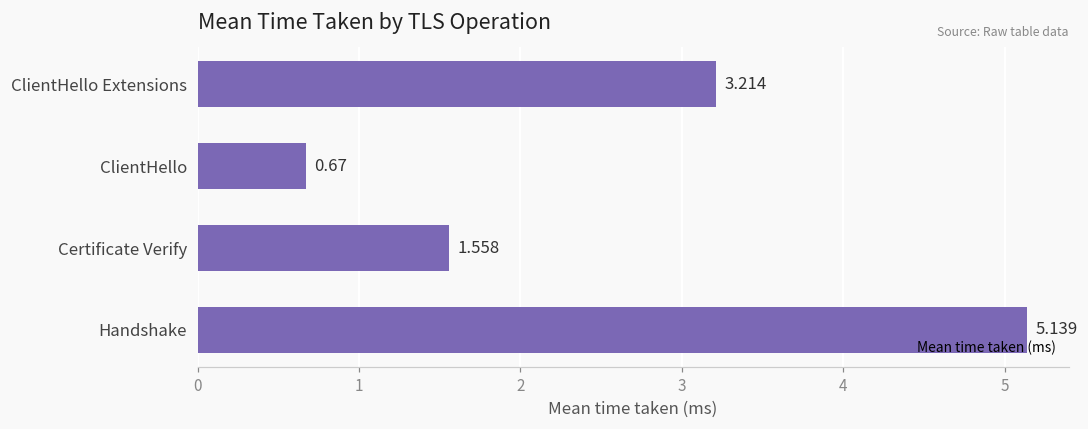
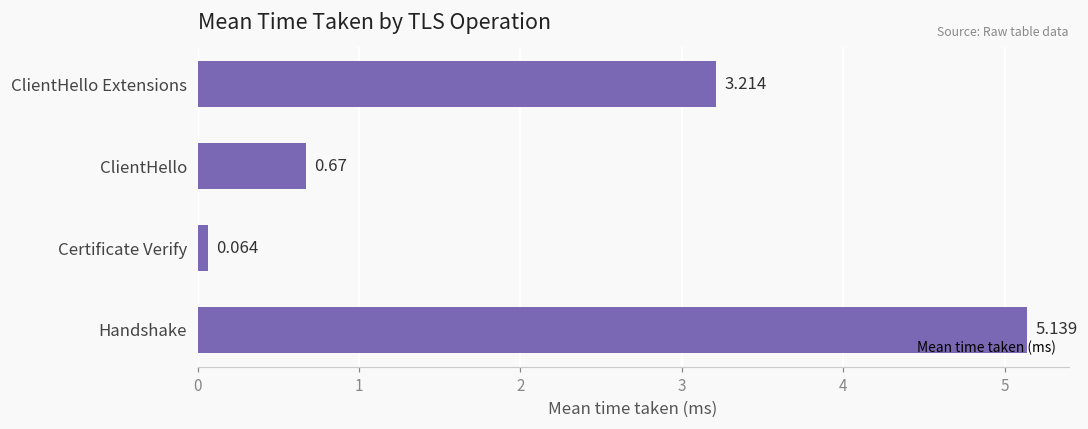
Certificate Verify: 1.558 -> 0.064
